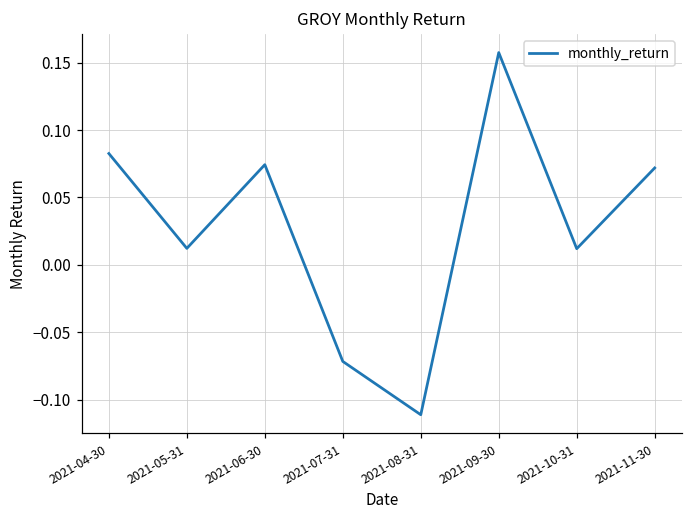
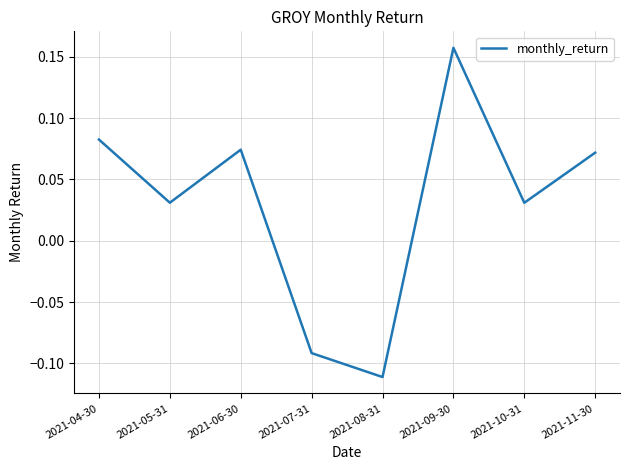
2021-05-31: 0.012 -> 0.031
2021-07-31: -0.072 -> -0.092
2021-10-31: 0.012 -> 0.031
